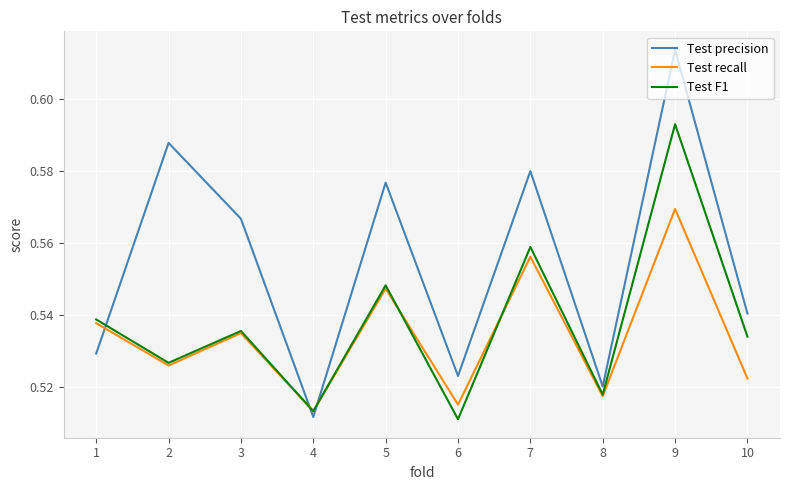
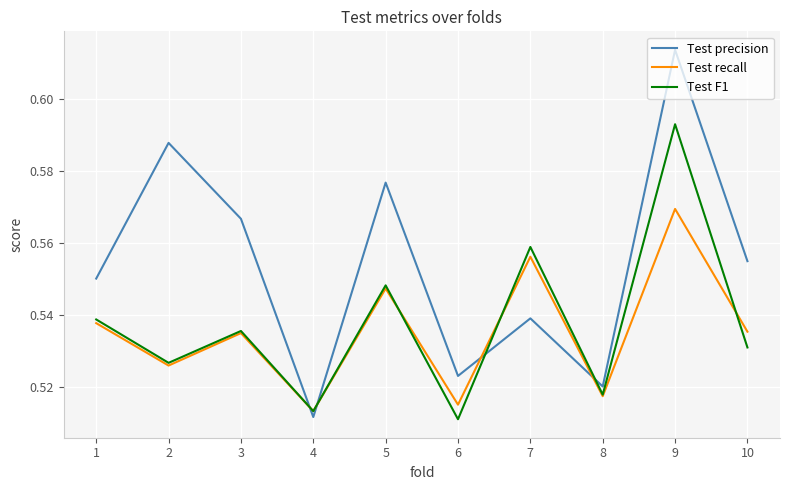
Test precision, 1: 0.529 -> 0.550
Test precision, 7: 0.580 -> 0.539
Test precision, 10: 0.540 -> 0.555
Test recall, 10: 0.522 -> 0.535
Test F1, 10: 0.534 -> 0.531
